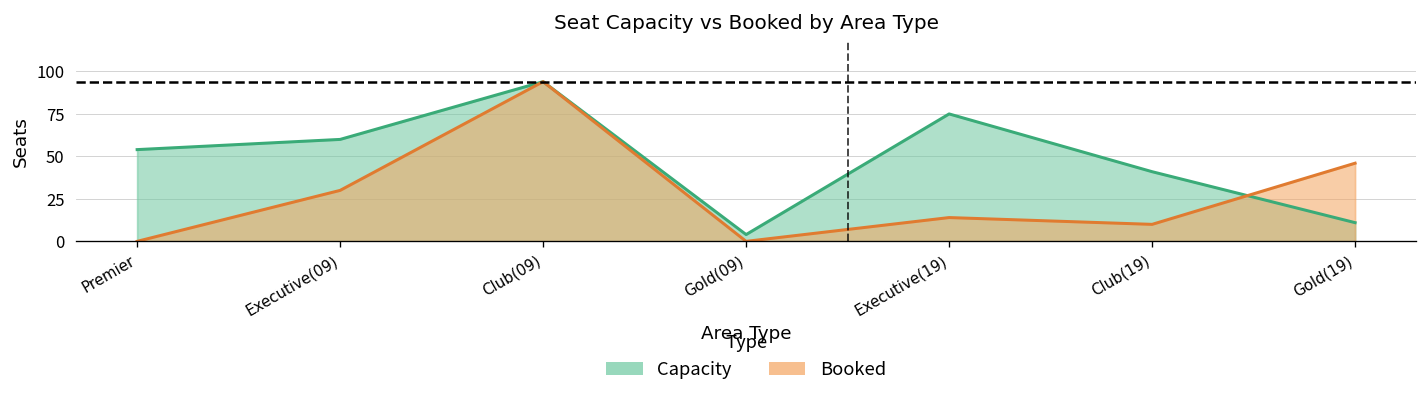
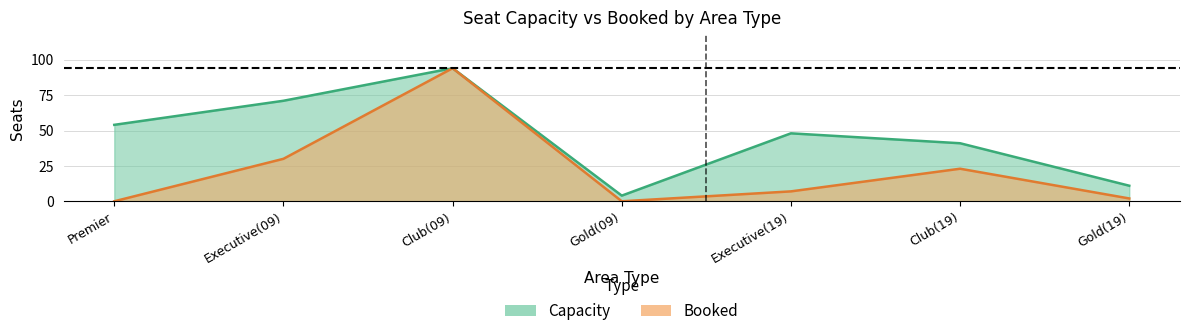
Capacity, Executive(09): 60 -> 71
Capacity, Executive(19): 75 -> 48
Booked, Executive(19): 14 -> 7
Booked, Club(19): 10 -> 23
Booked, Gold(19): 46 -> 2
